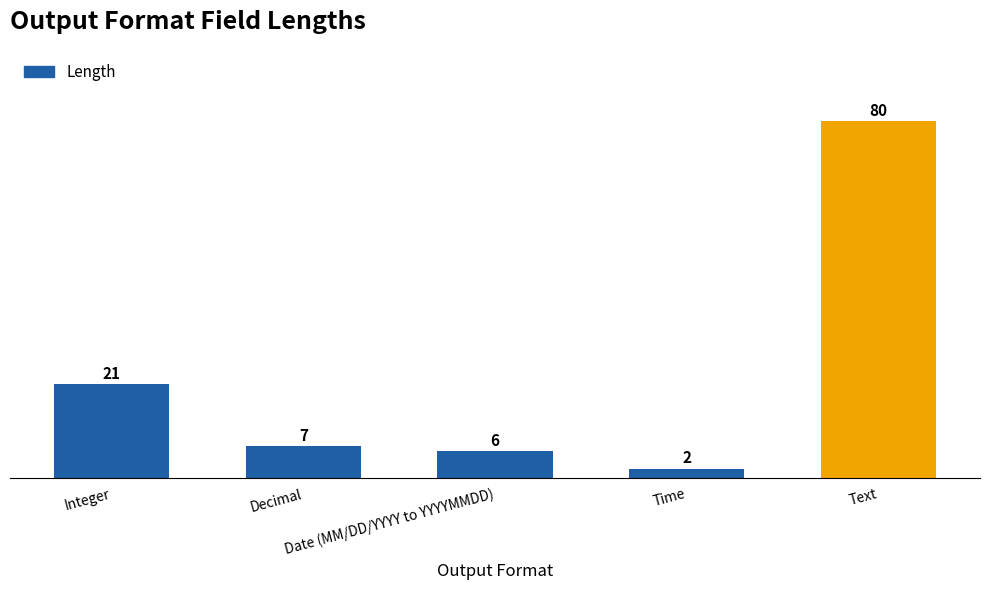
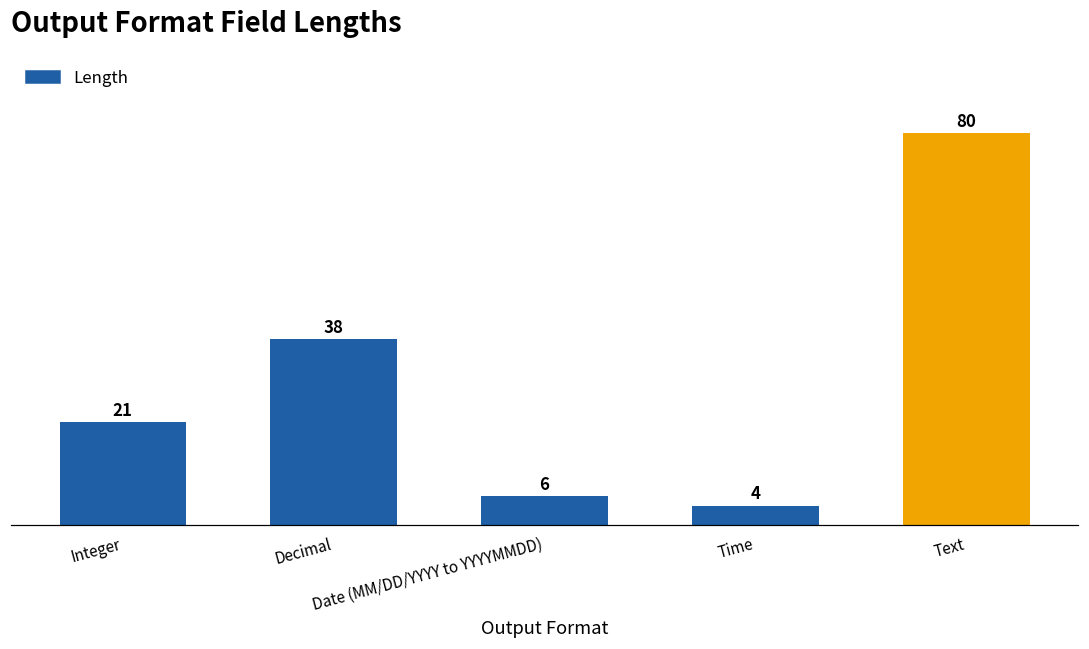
Decimal: 7 -> 38
Time: 2 -> 4
